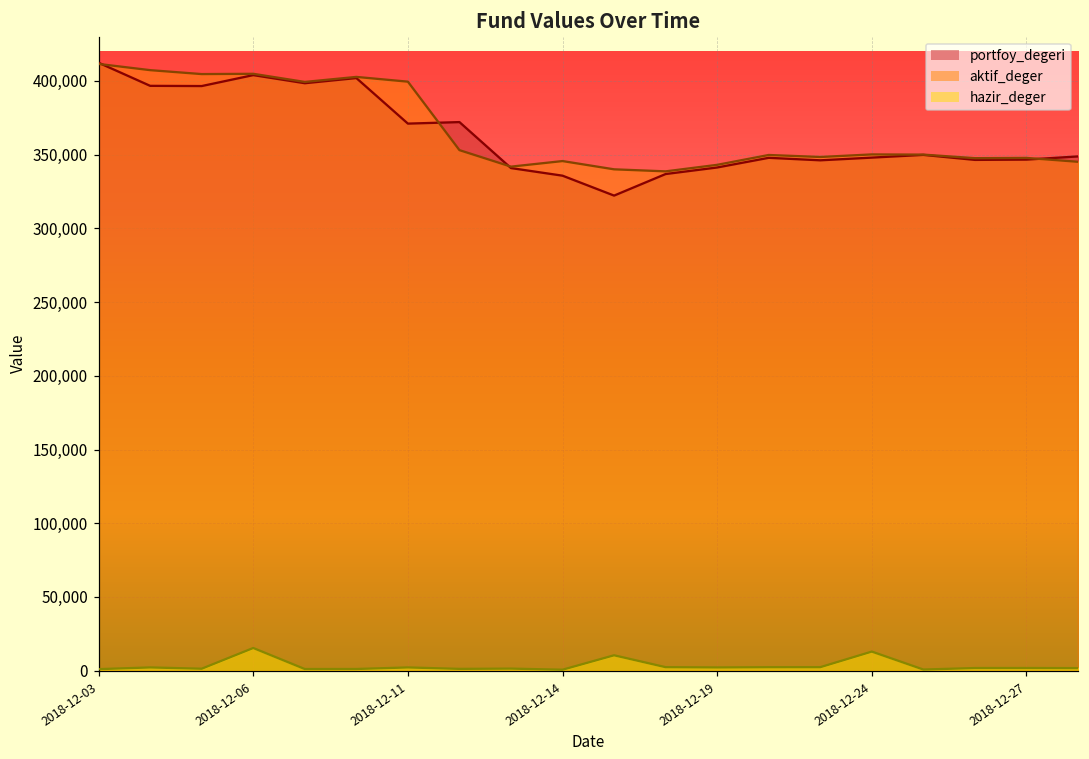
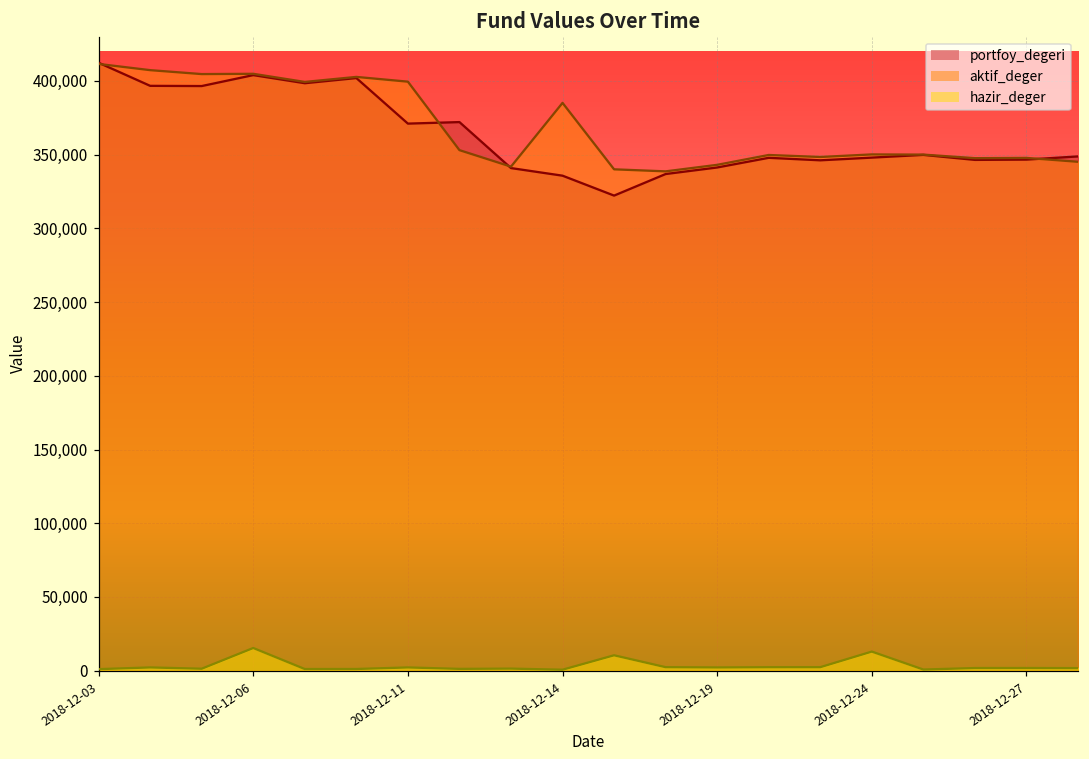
aktif_deger, 2018-12-14: 346,000 -> 385,000
